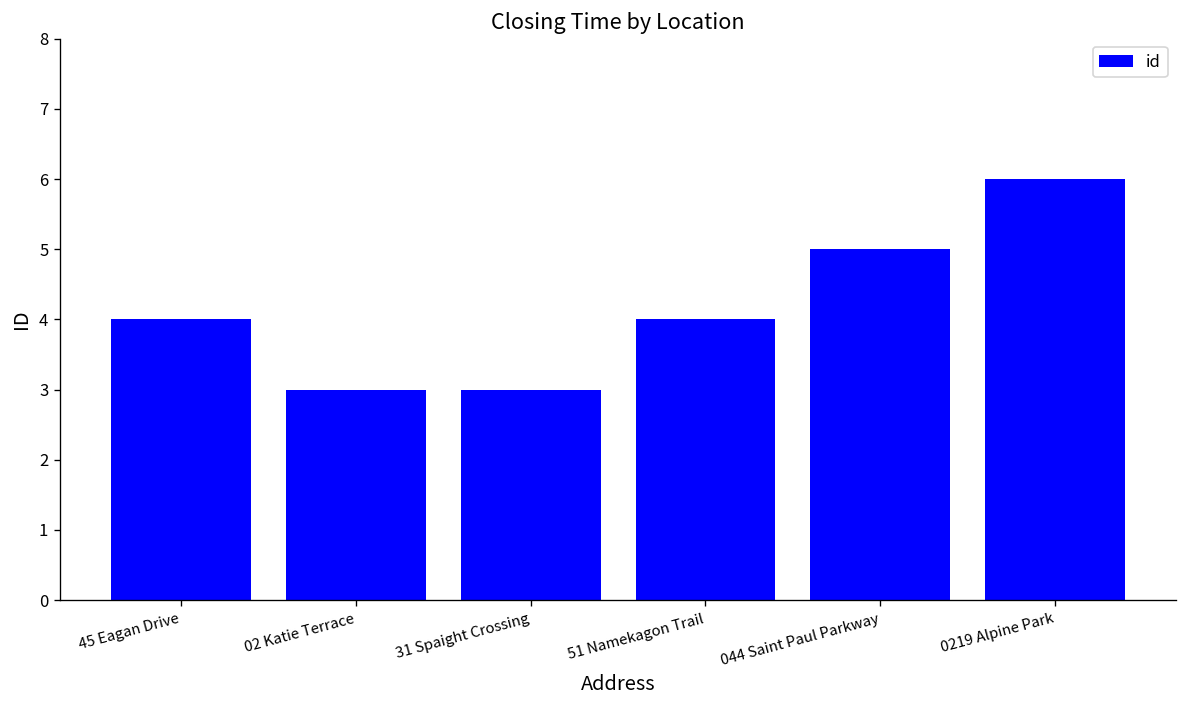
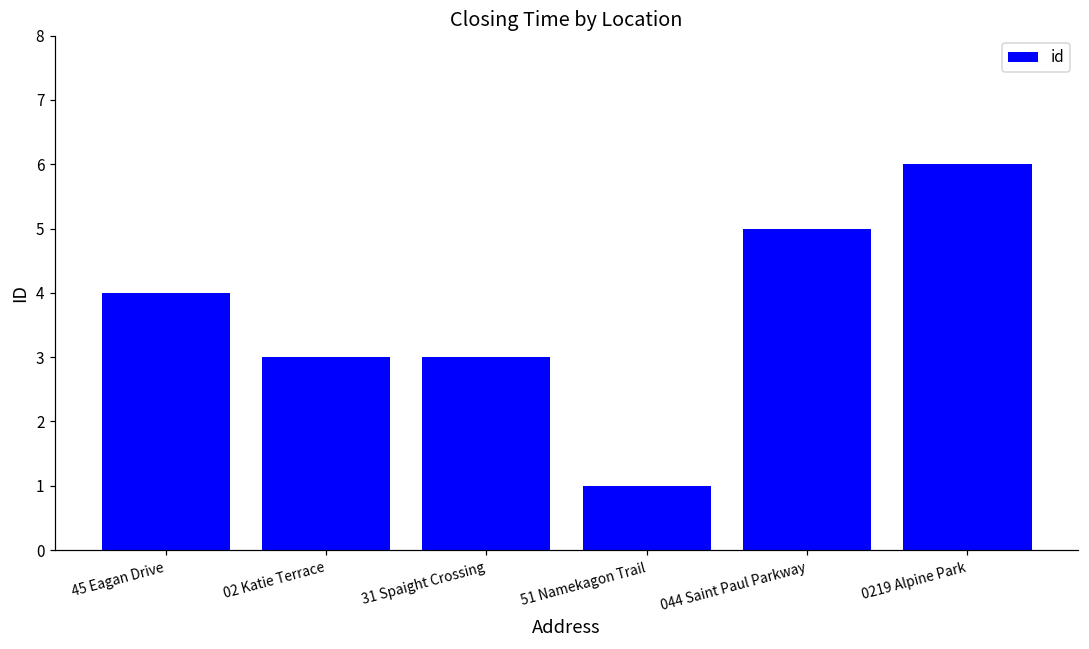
51 Namekagon Trail: 4 -> 1
